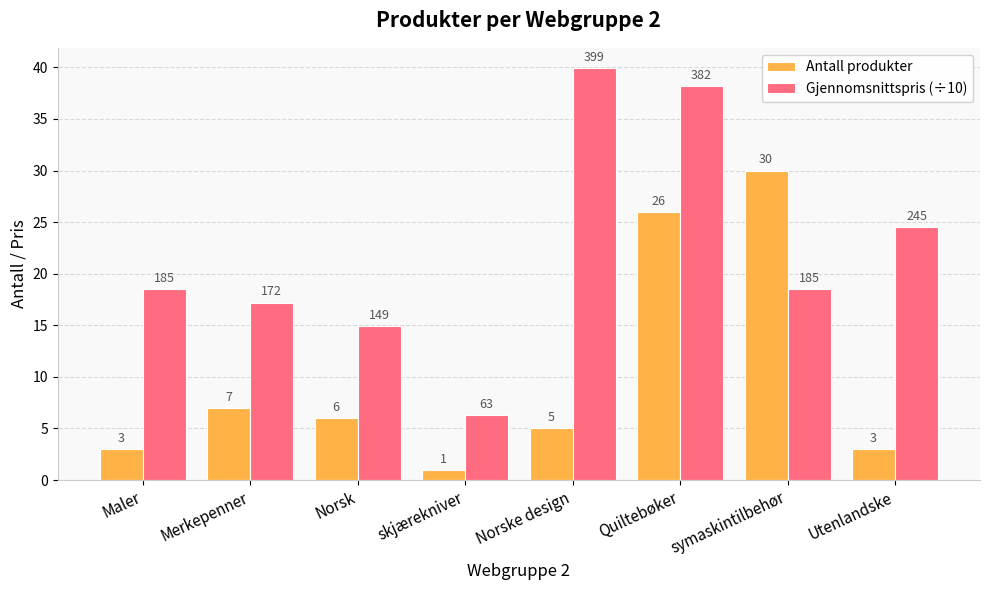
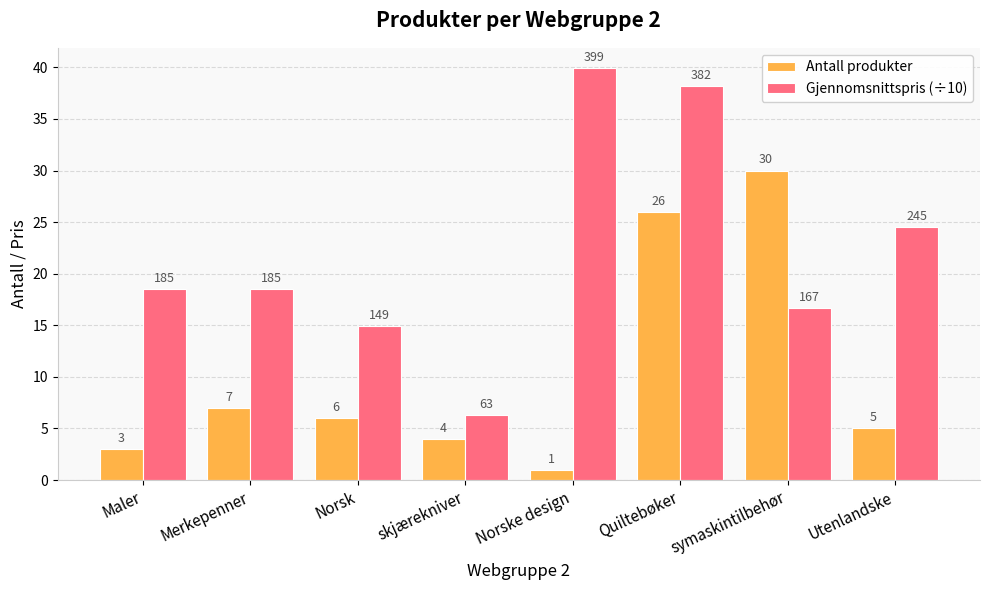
Gjennomsnittspris (÷10), Merkepenner: 172 -> 185
Antall produkter, skjærekniver: 1 -> 4
Antall produkter, Norske design: 5 -> 1
Gjennomsnittspris (÷10), symaskintilbehør: 185 -> 167
Antall produkter, Utenlandske: 3 -> 5
